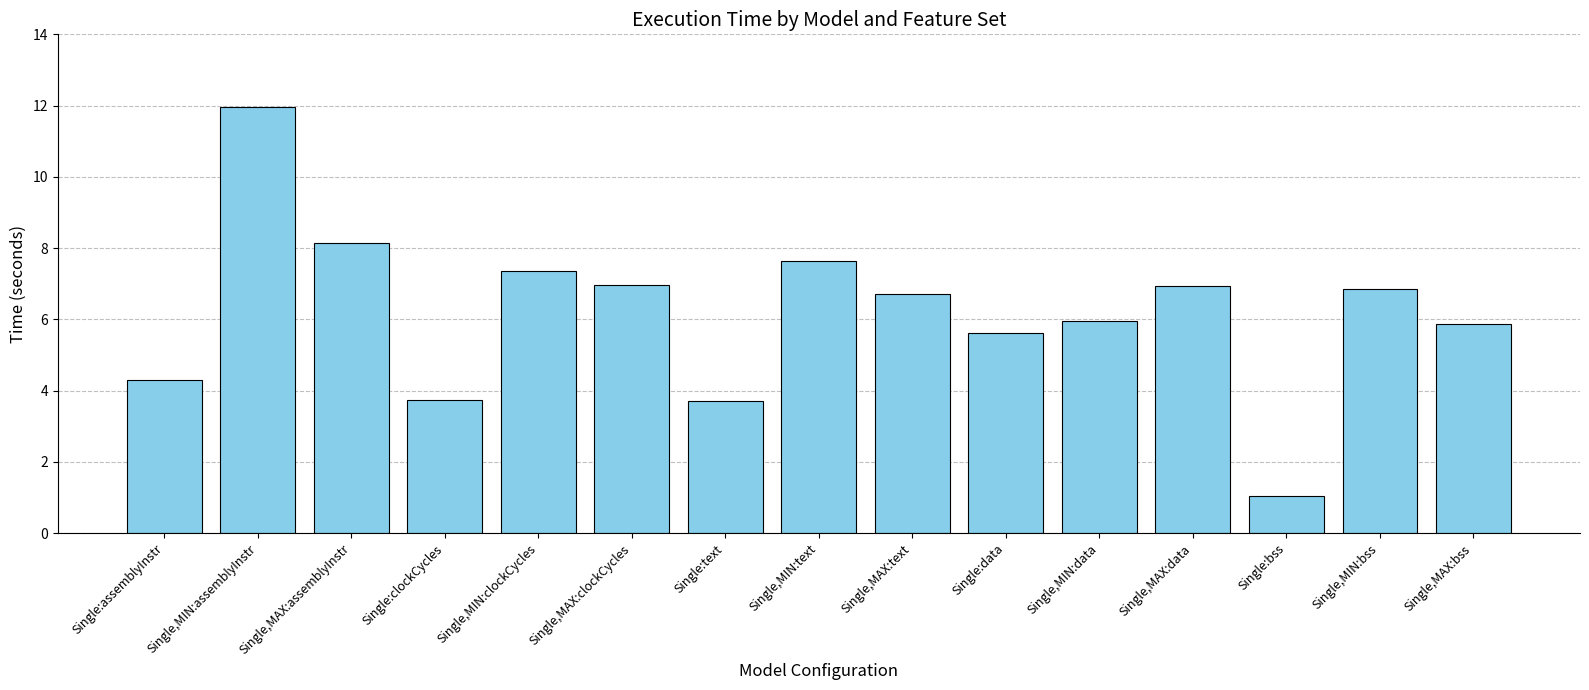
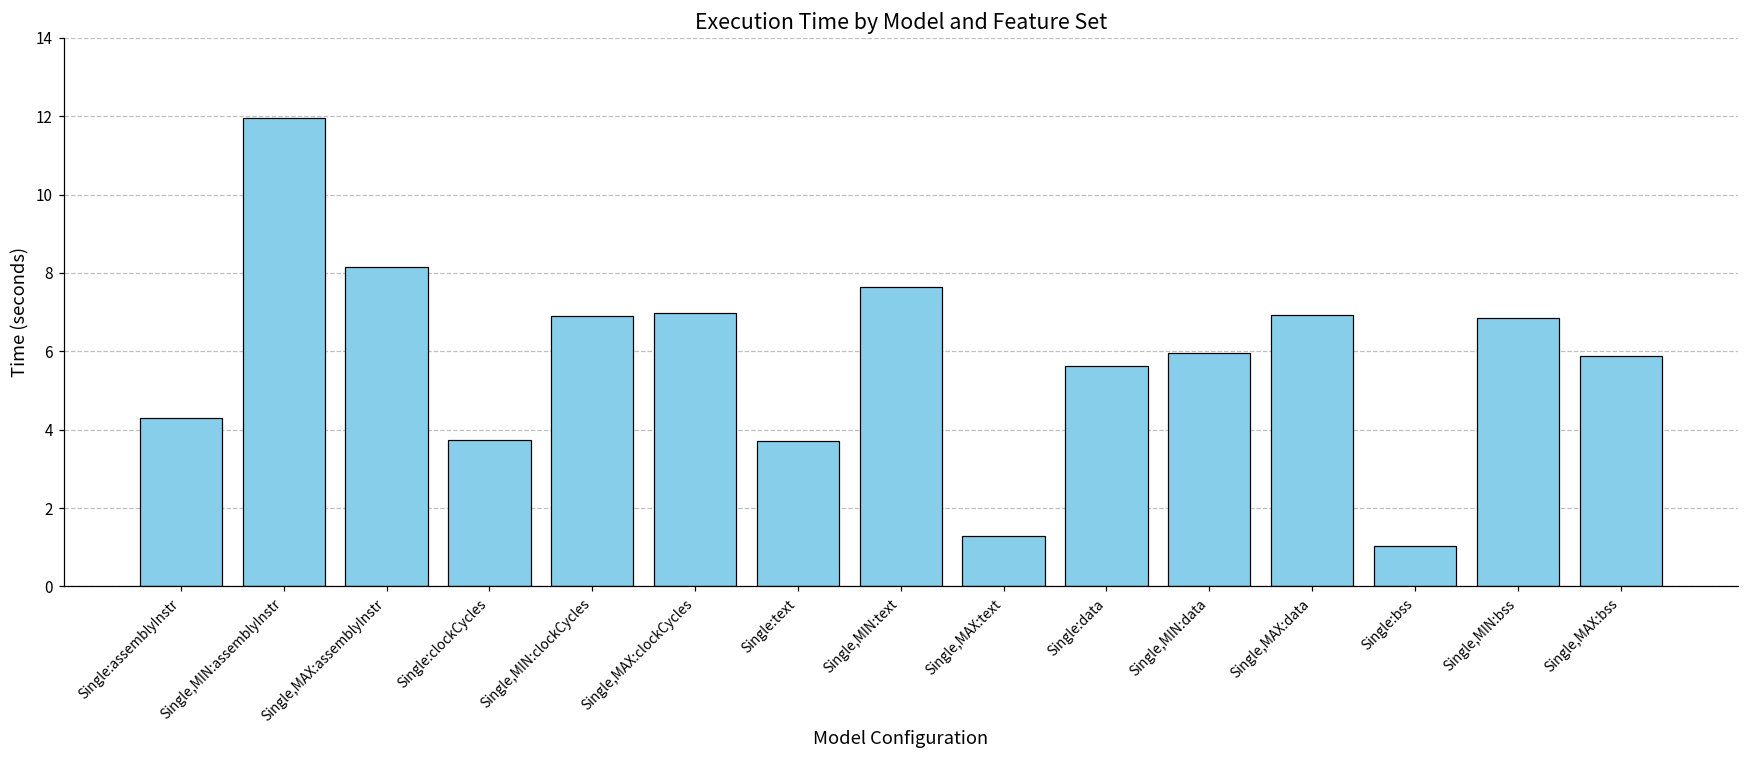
Single,MIN:clockCycles: 7.3 -> 6.9
Single,MAX:text: 6.7 -> 1.3
